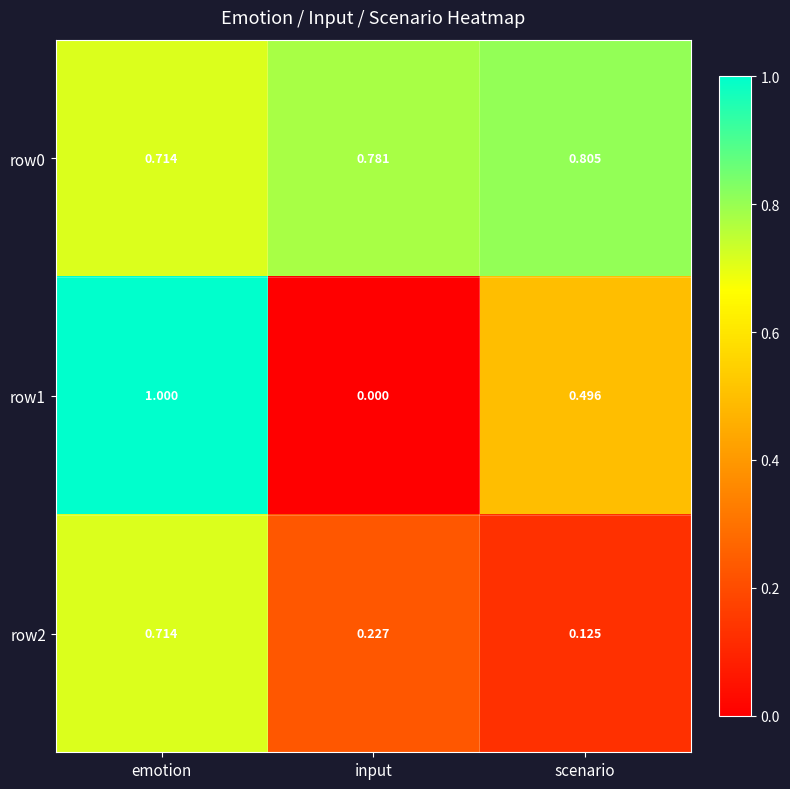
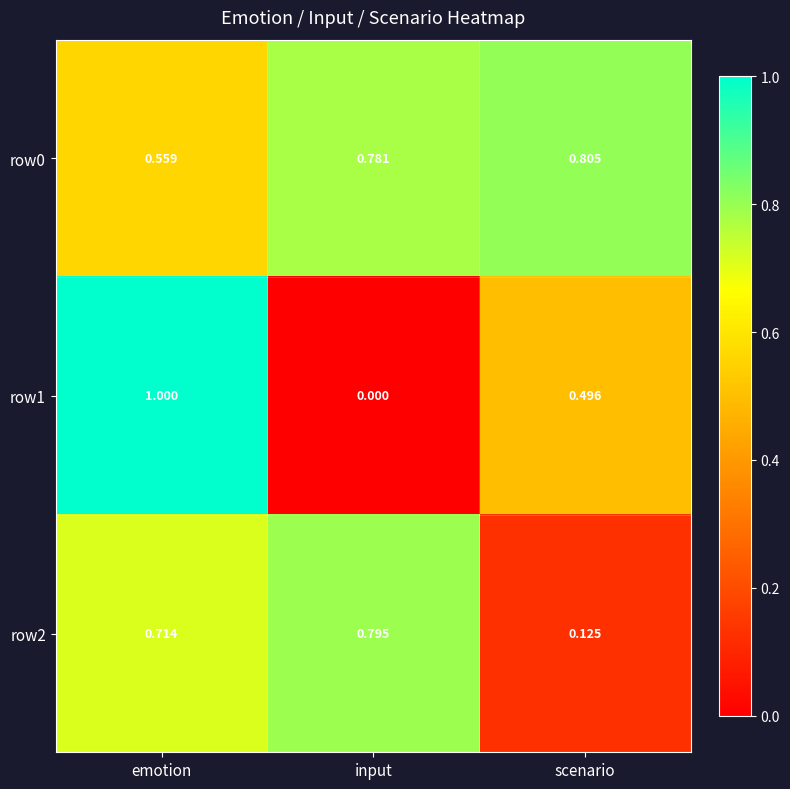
row0, emotion: 0.714 -> 0.559
row2, input: 0.227 -> 0.795
